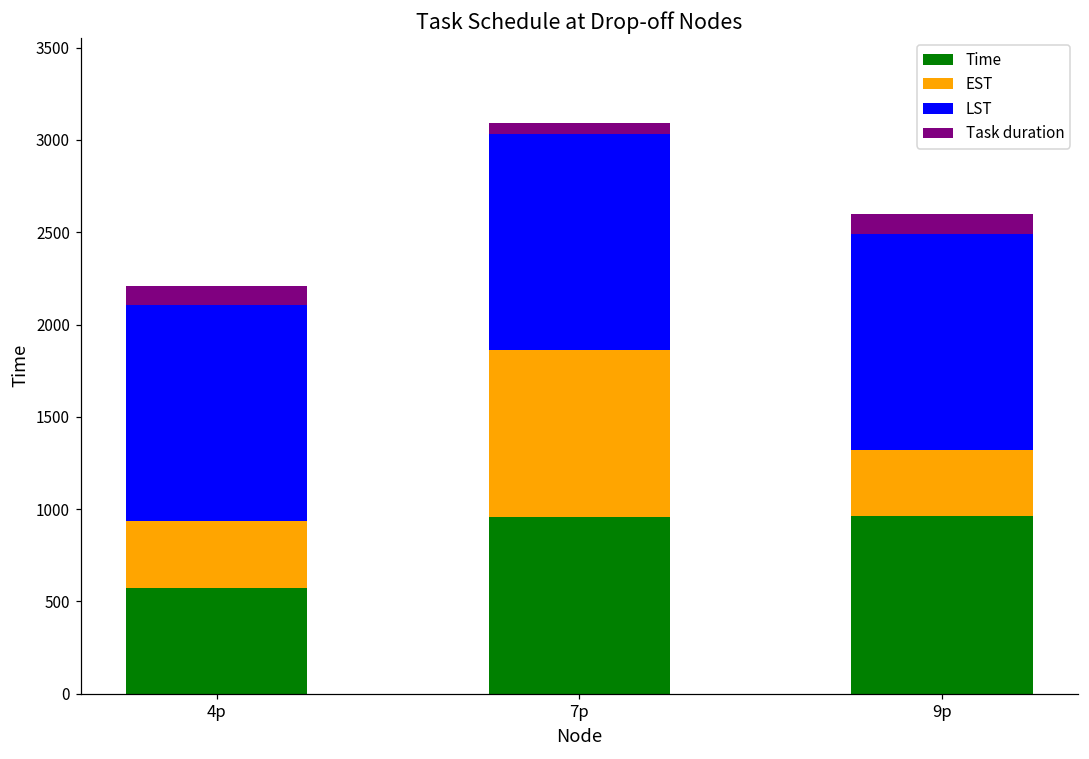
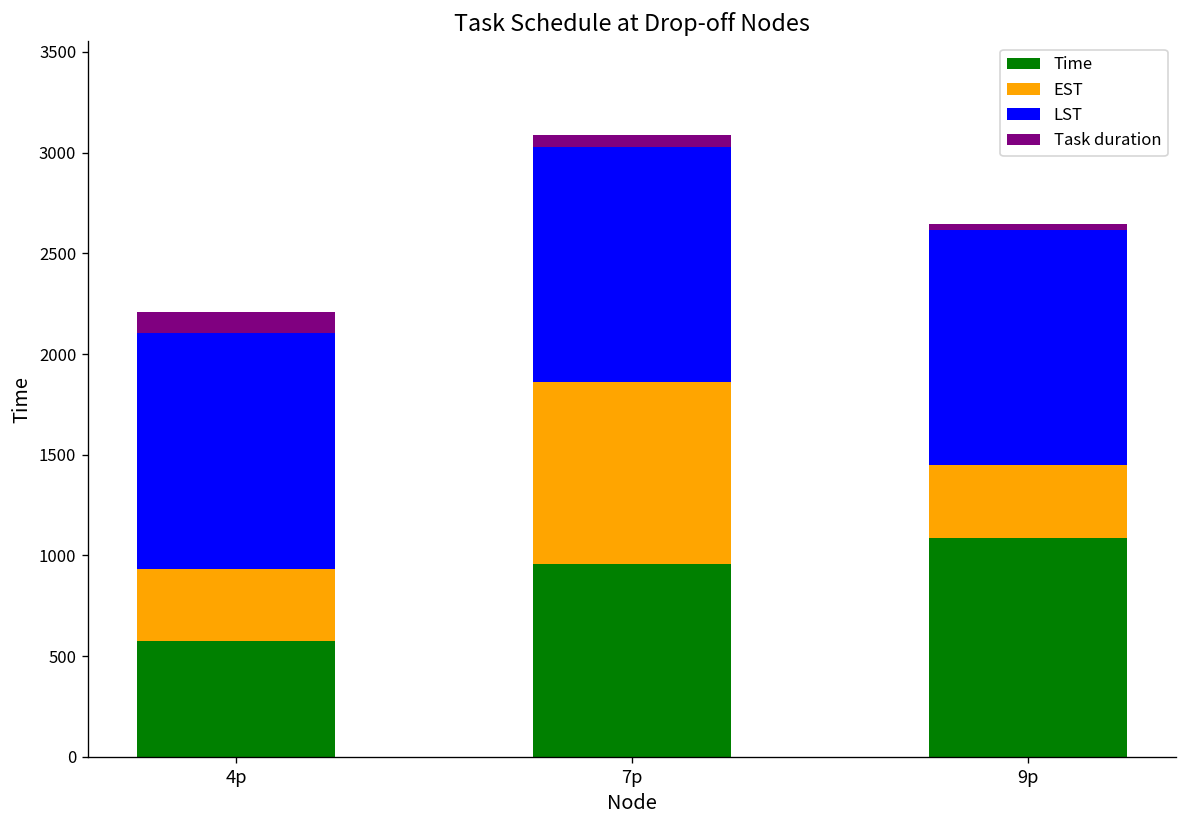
Time, 9p: 960 -> 1090
Task duration, 9p: 110 -> 30
